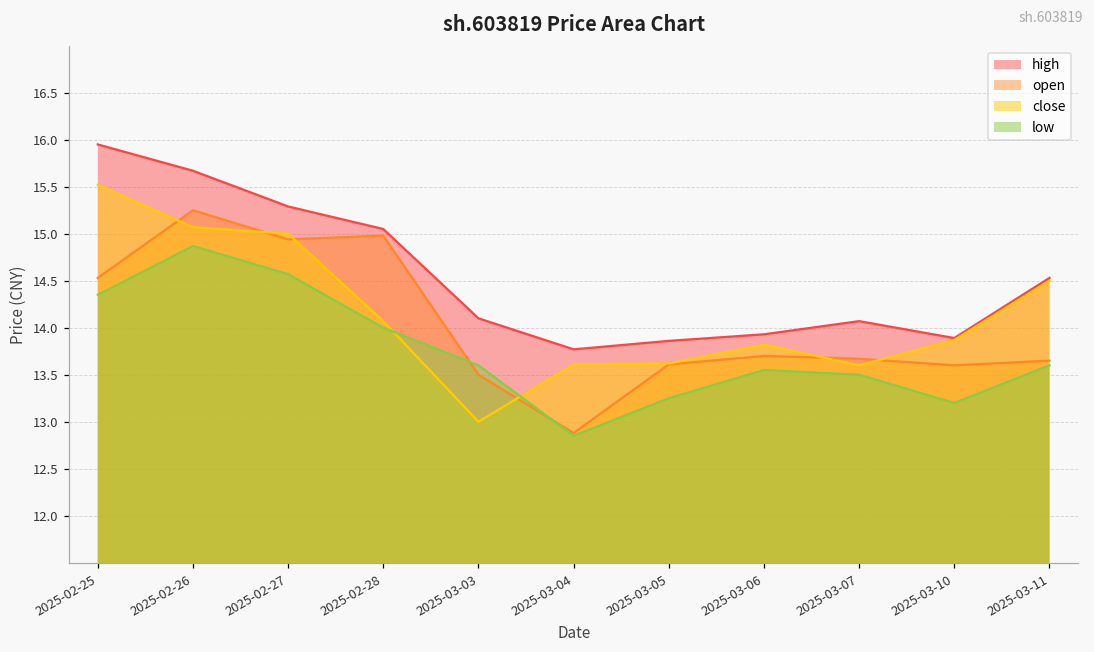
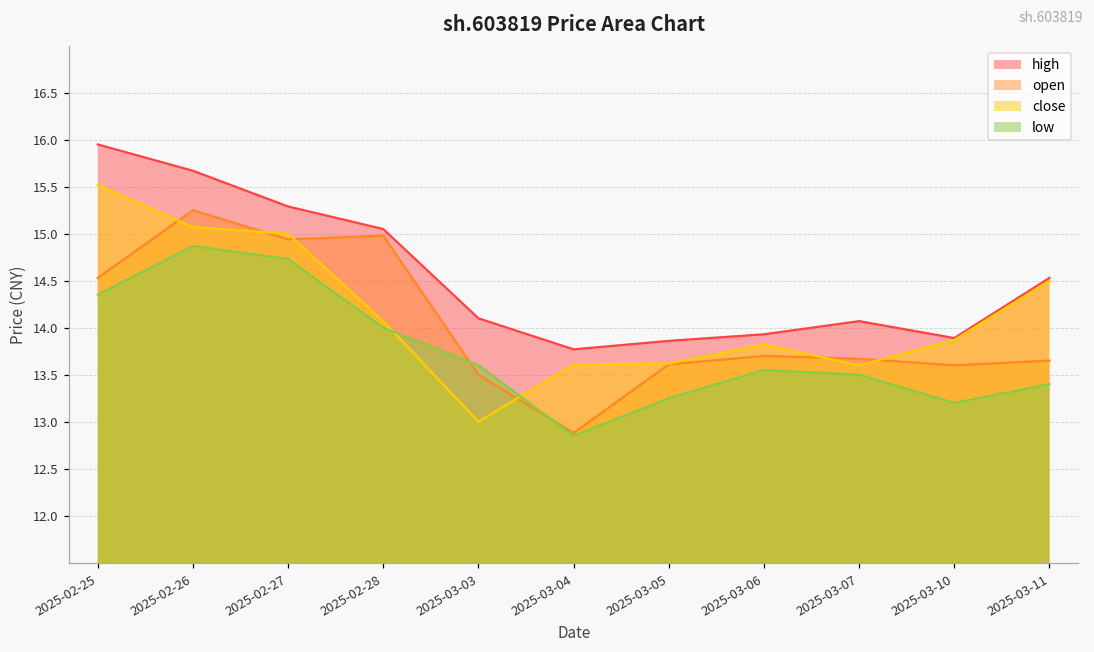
low, 2025-02-27: 14.6 -> 14.7
low, 2025-03-11: 13.6 -> 13.4
